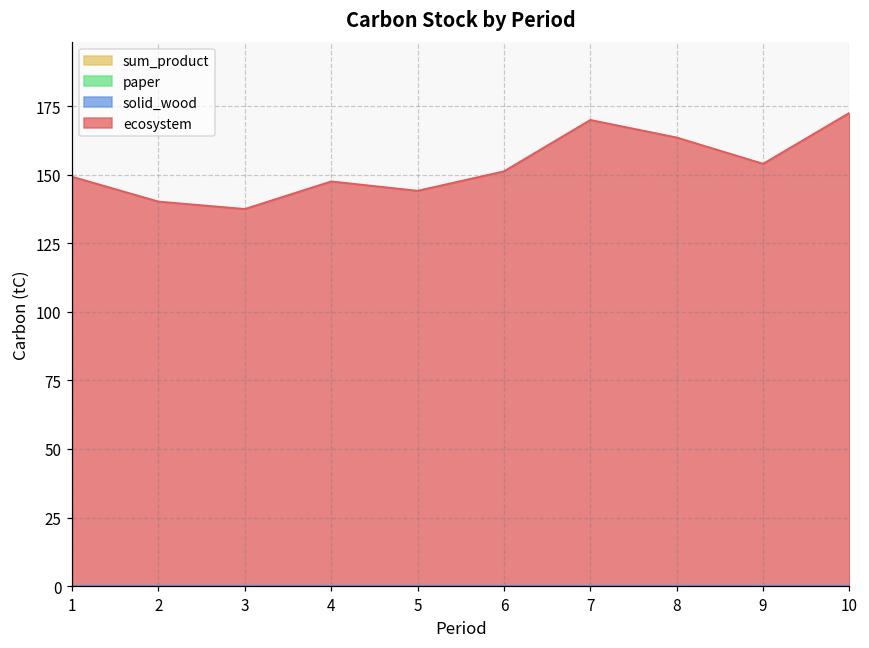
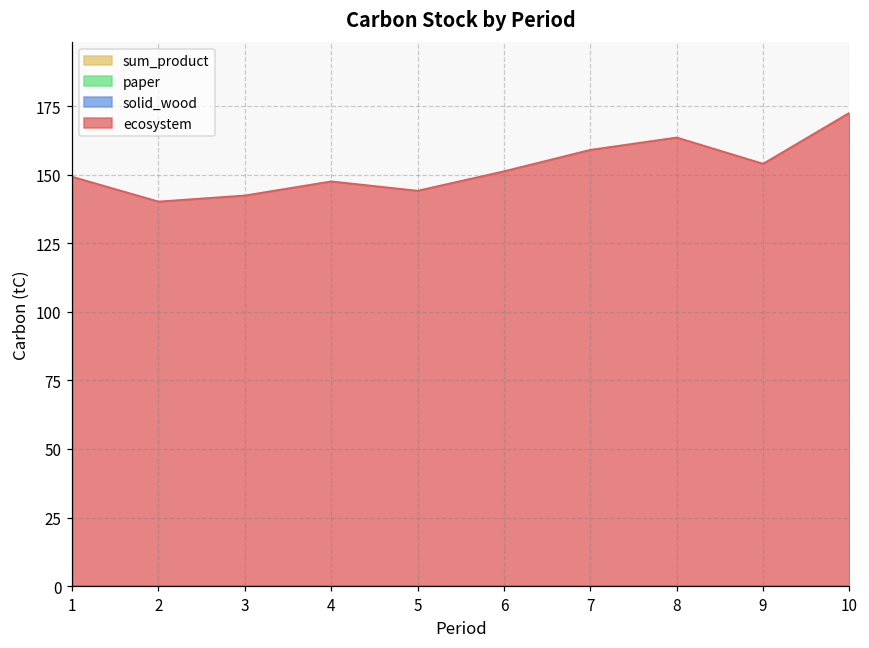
ecosystem, 3: 138 -> 142
ecosystem, 7: 170 -> 159
